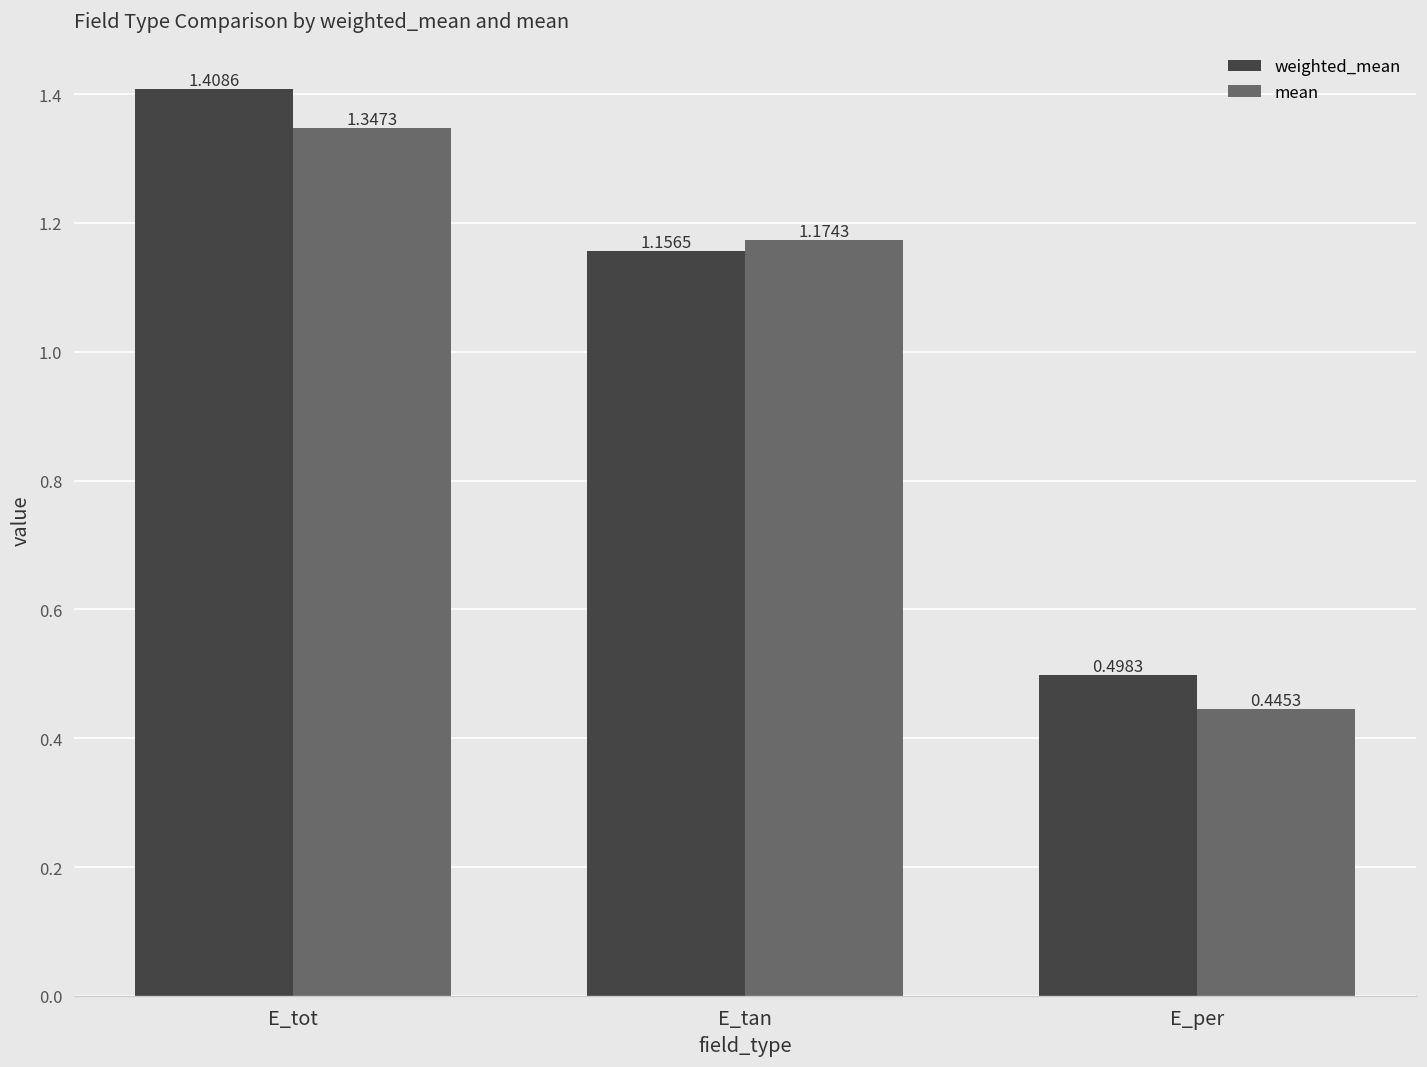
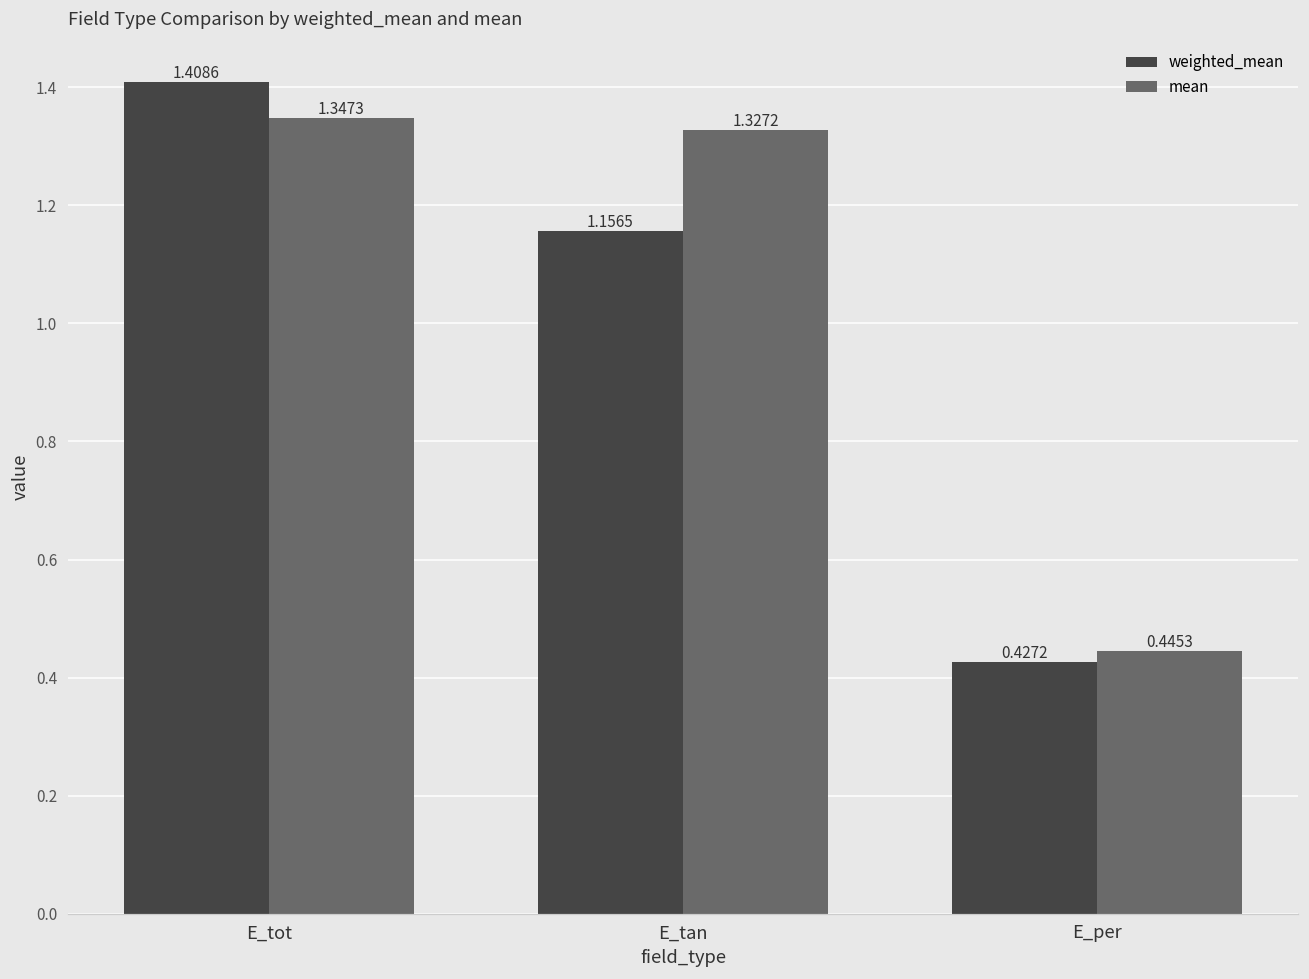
mean, E_tan: 1.1743 -> 1.3272
weighted_mean, E_per: 0.4983 -> 0.4272
